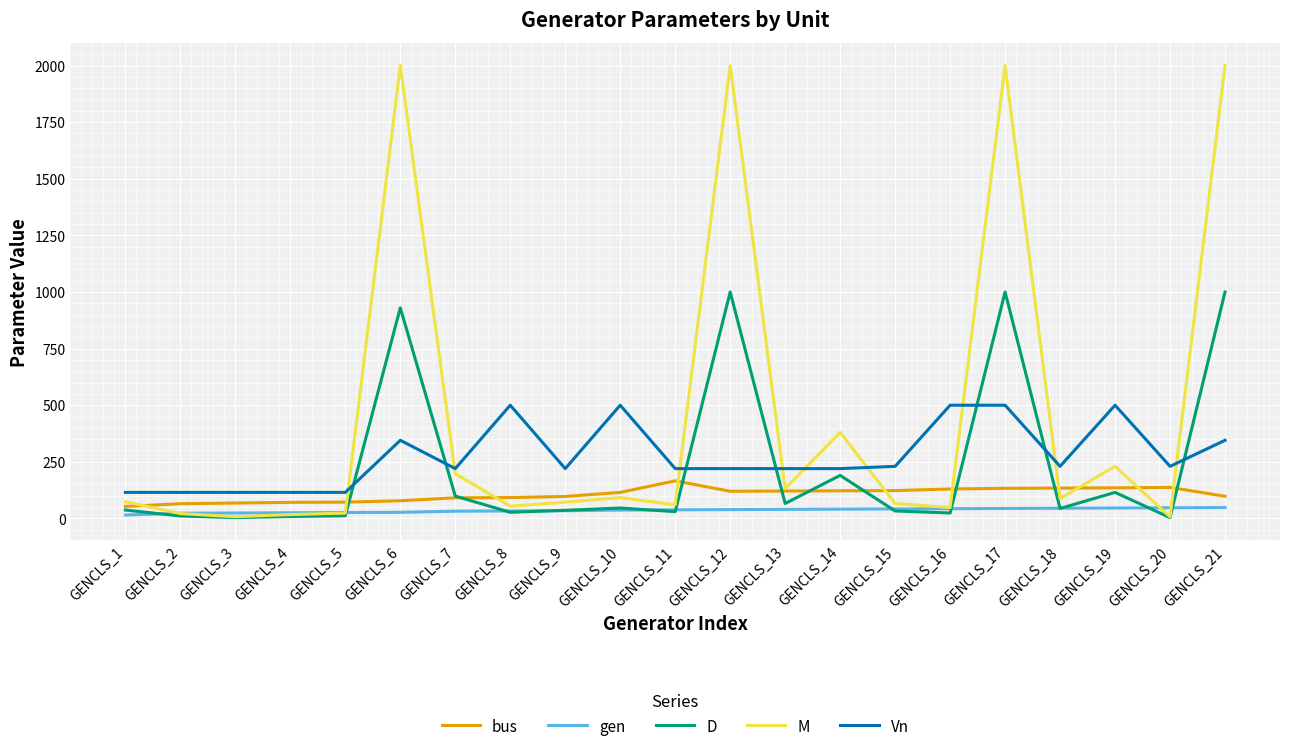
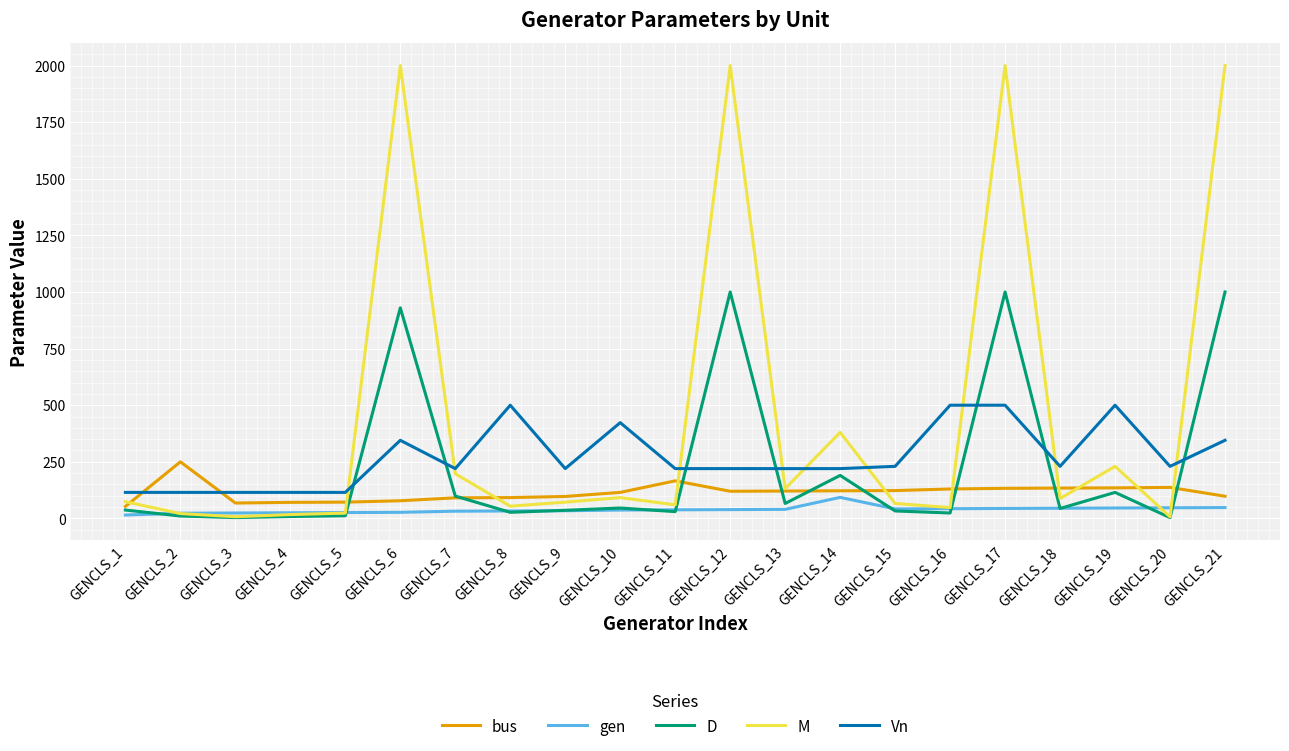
bus, GENCLS_2: 70 -> 250
Vn, GENCLS_10: 500 -> 420
gen, GENCLS_14: 40 -> 90
